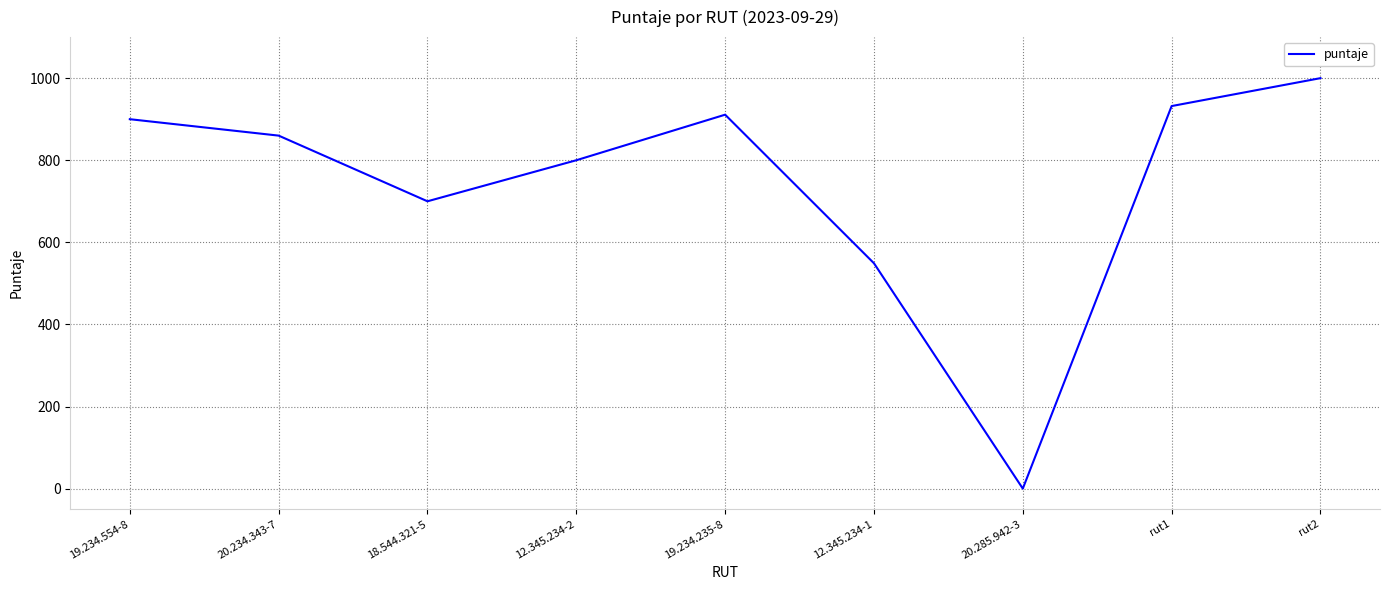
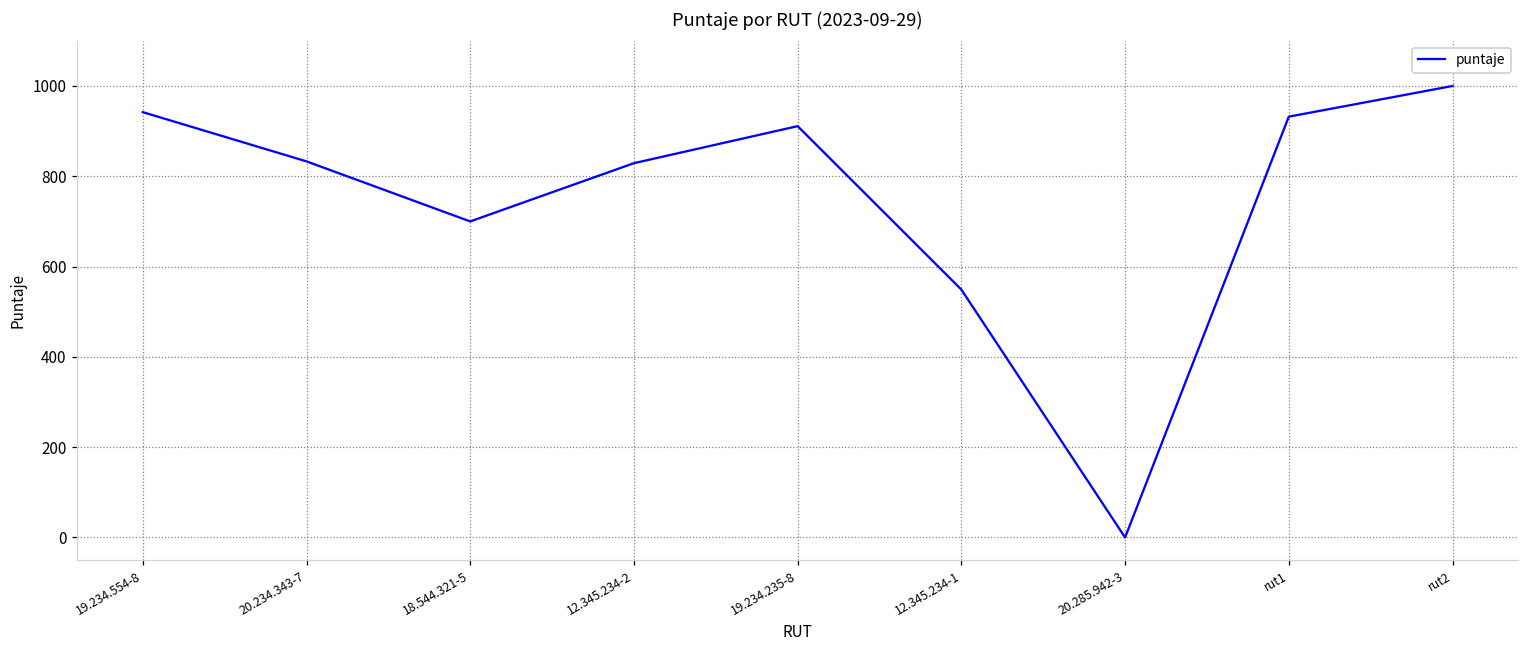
19.234.554-8: 900 -> 940
20.234.343-7: 860 -> 830
12.345.234-2: 800 -> 830
